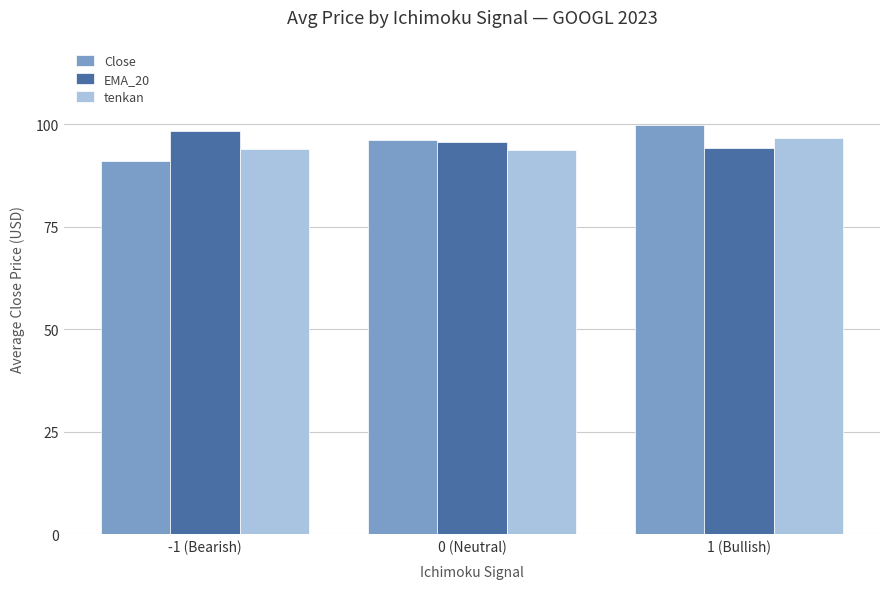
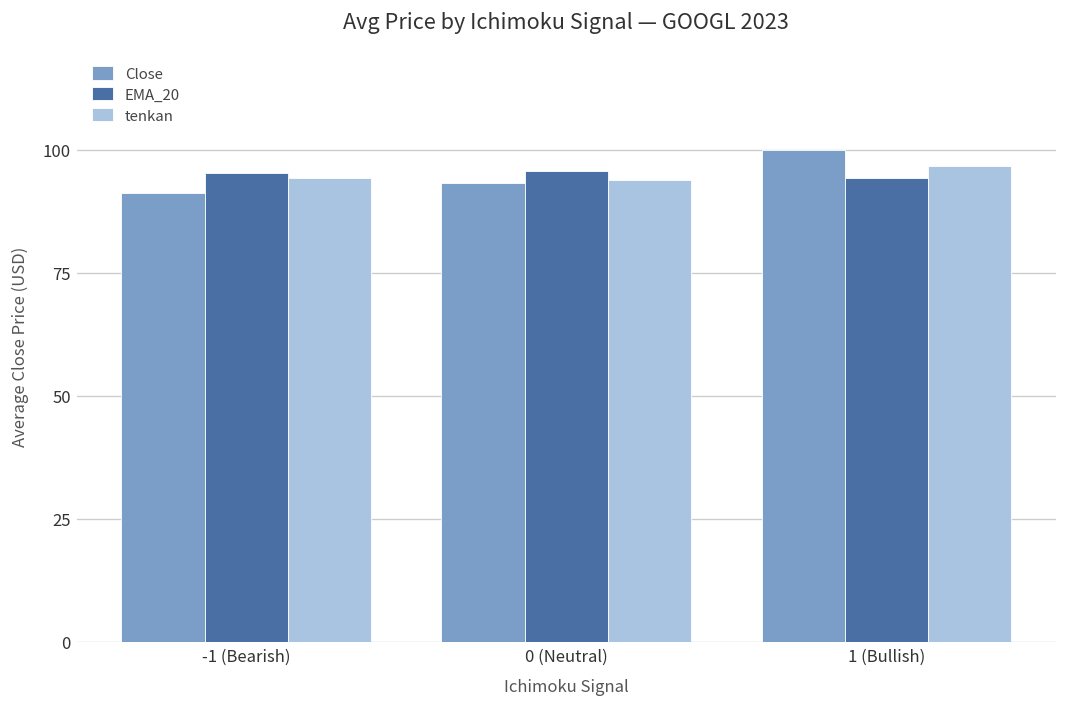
EMA_20, -1 (Bearish): 98 -> 95
Close, 0 (Neutral): 96 -> 93
